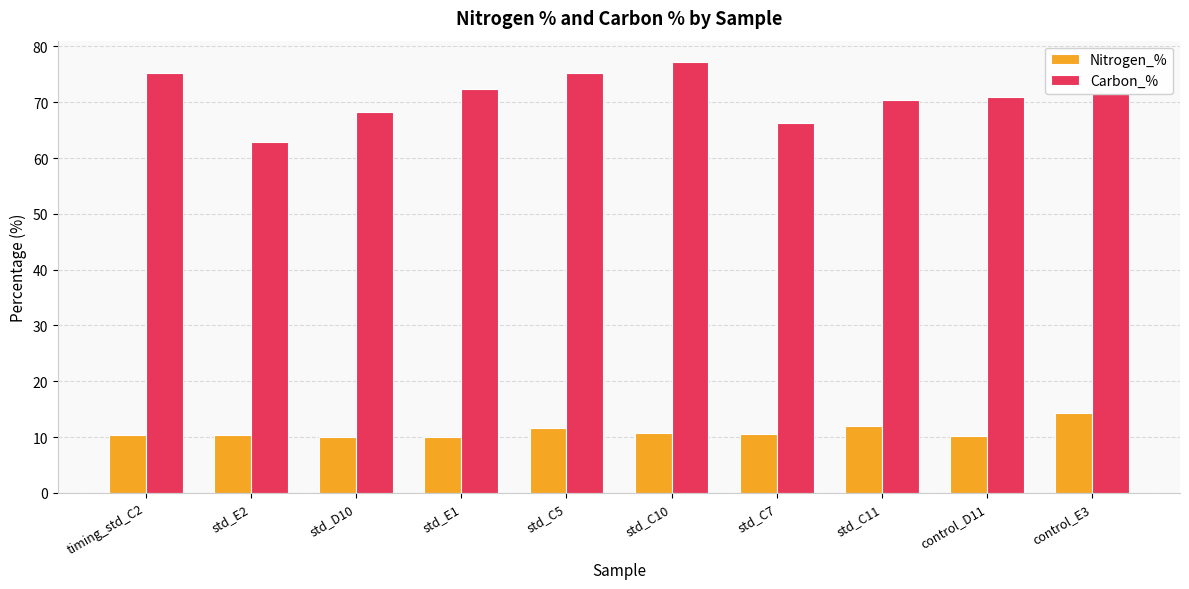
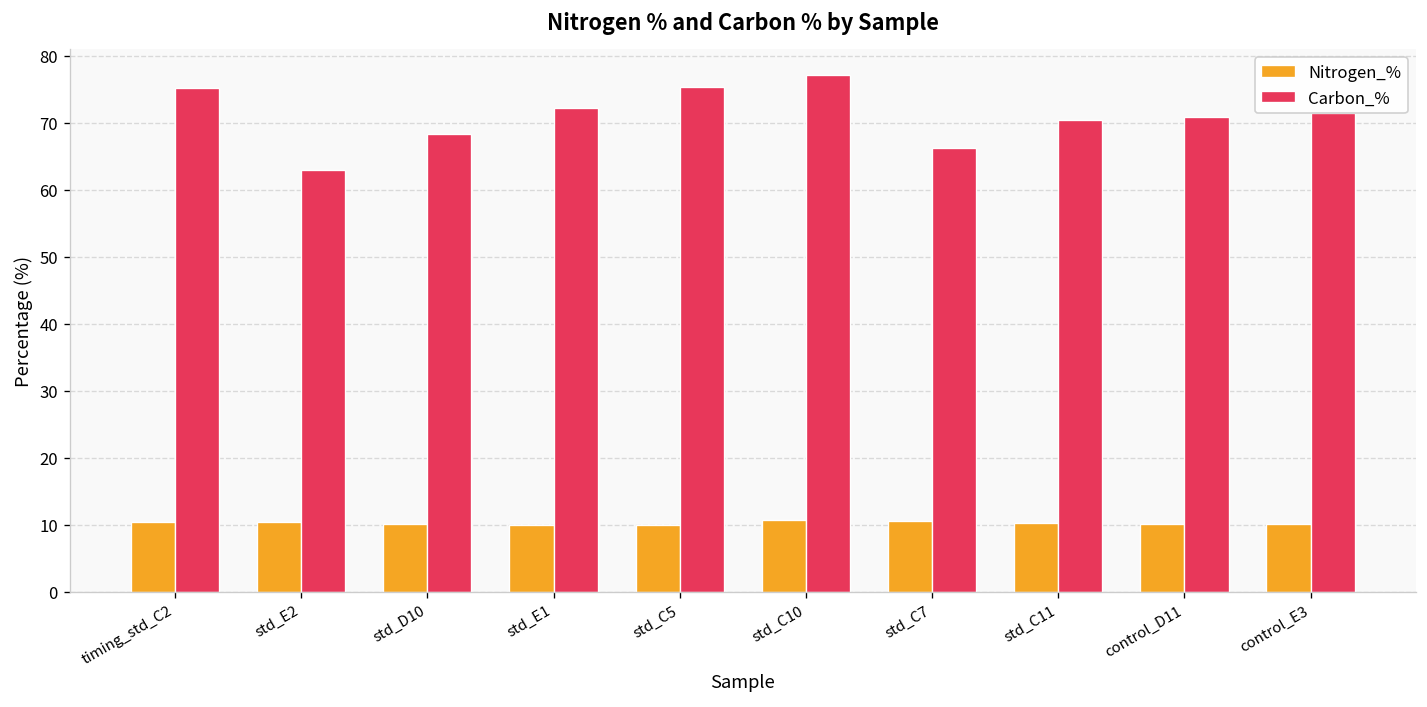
Nitrogen_%, std_C5: 12 -> 10
Nitrogen_%, std_C11: 12 -> 10
Nitrogen_%, control_E3: 14 -> 10
